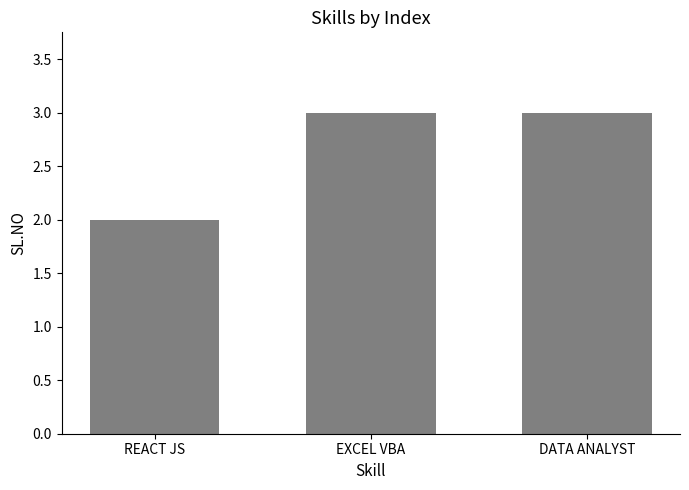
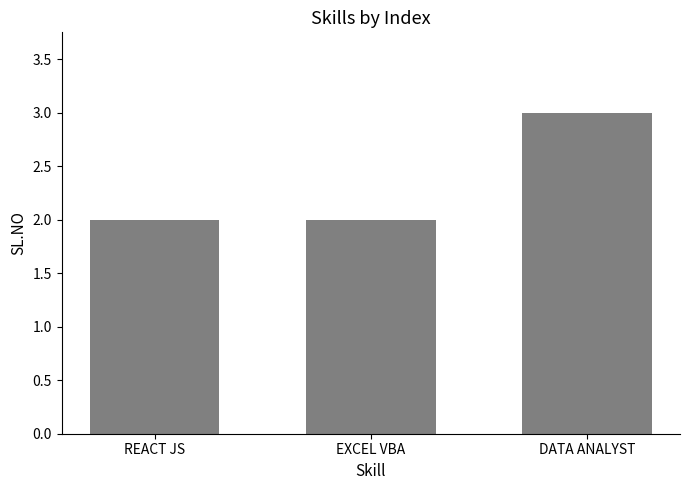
EXCEL VBA: 3 -> 2
